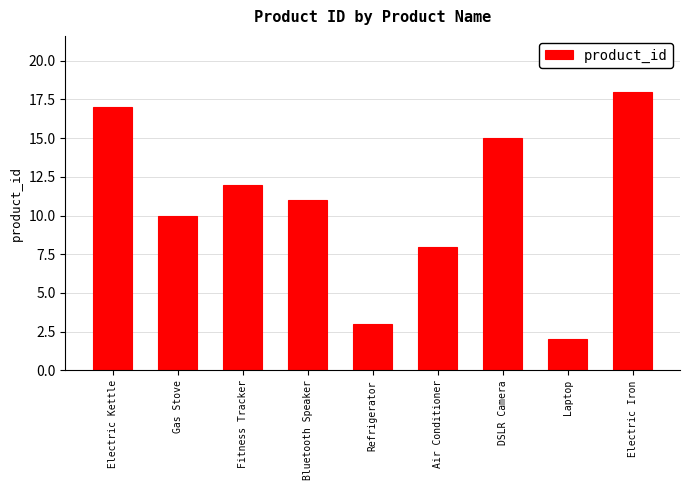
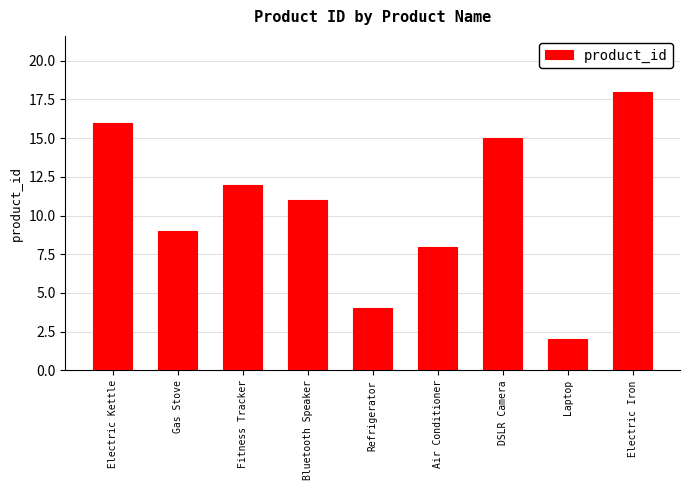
Electric Kettle: 17 -> 16
Gas Stove: 10 -> 9
Refrigerator: 3 -> 4
